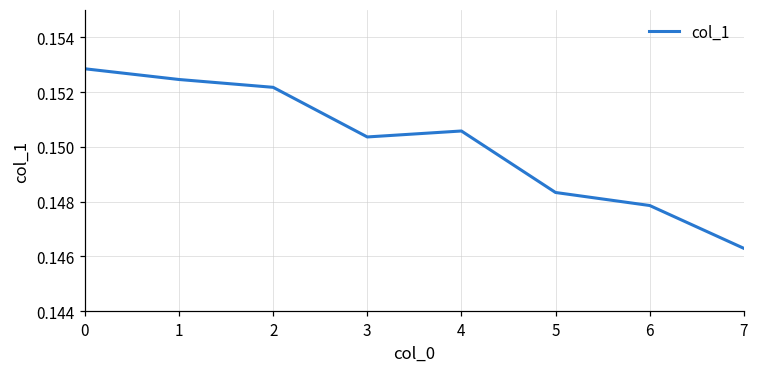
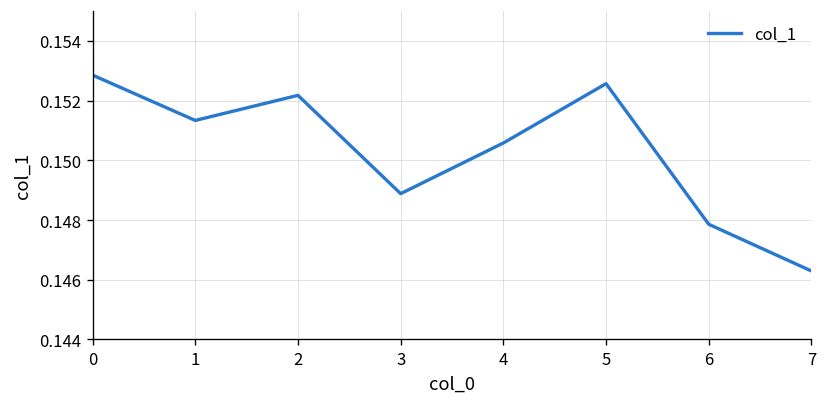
1: 0.1525 -> 0.1513
3: 0.1504 -> 0.1489
5: 0.1483 -> 0.1526
